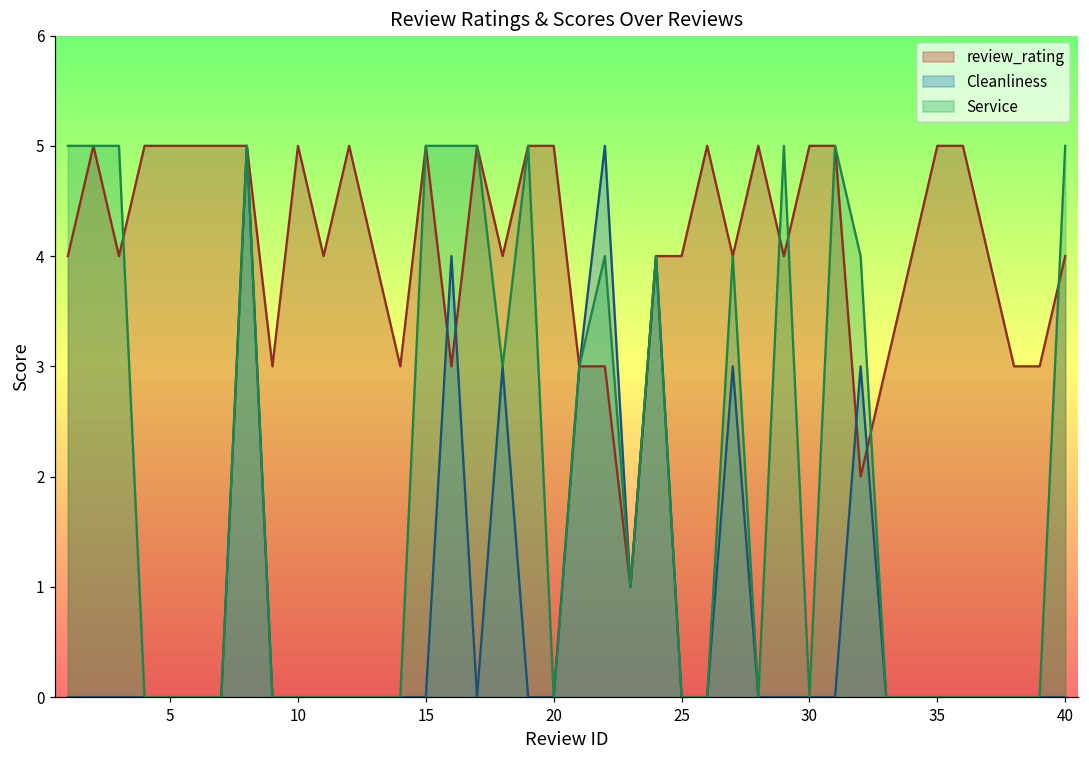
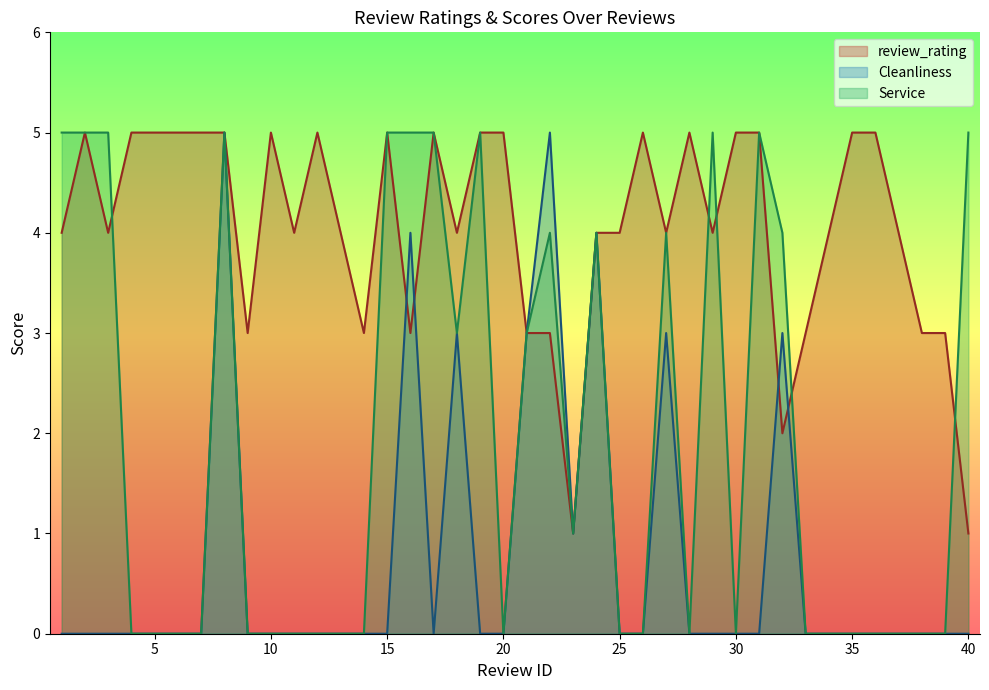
review_rating, 40: 4 -> 1
